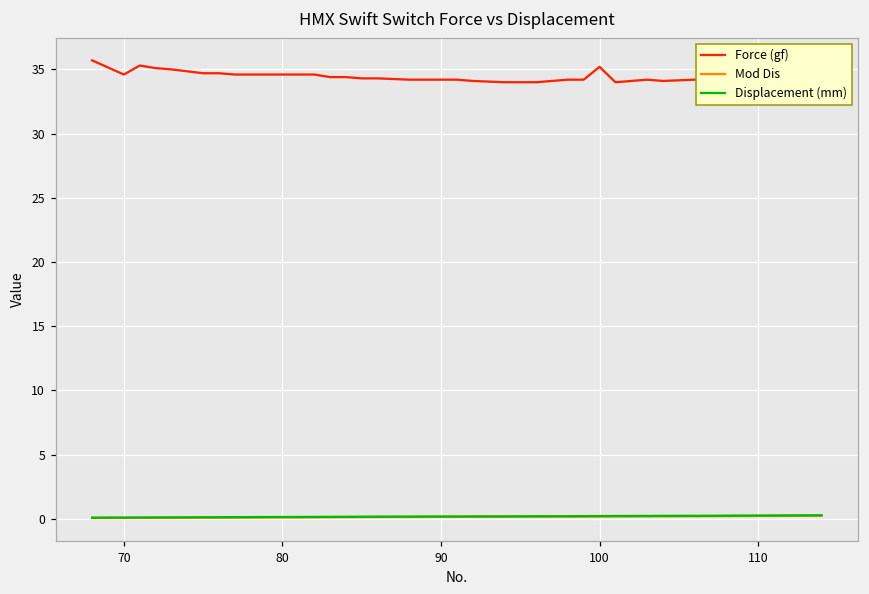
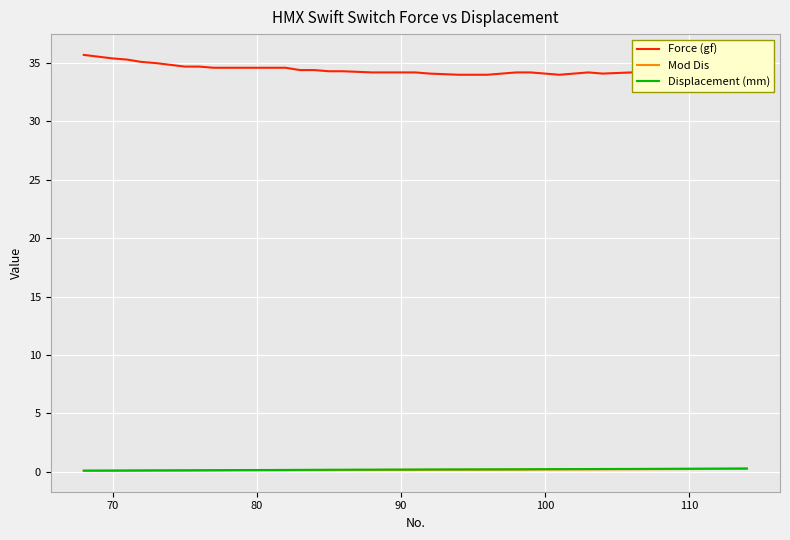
Force (gf), 70: 34.6 -> 35.4
Force (gf), 100: 35.2 -> 34.1
